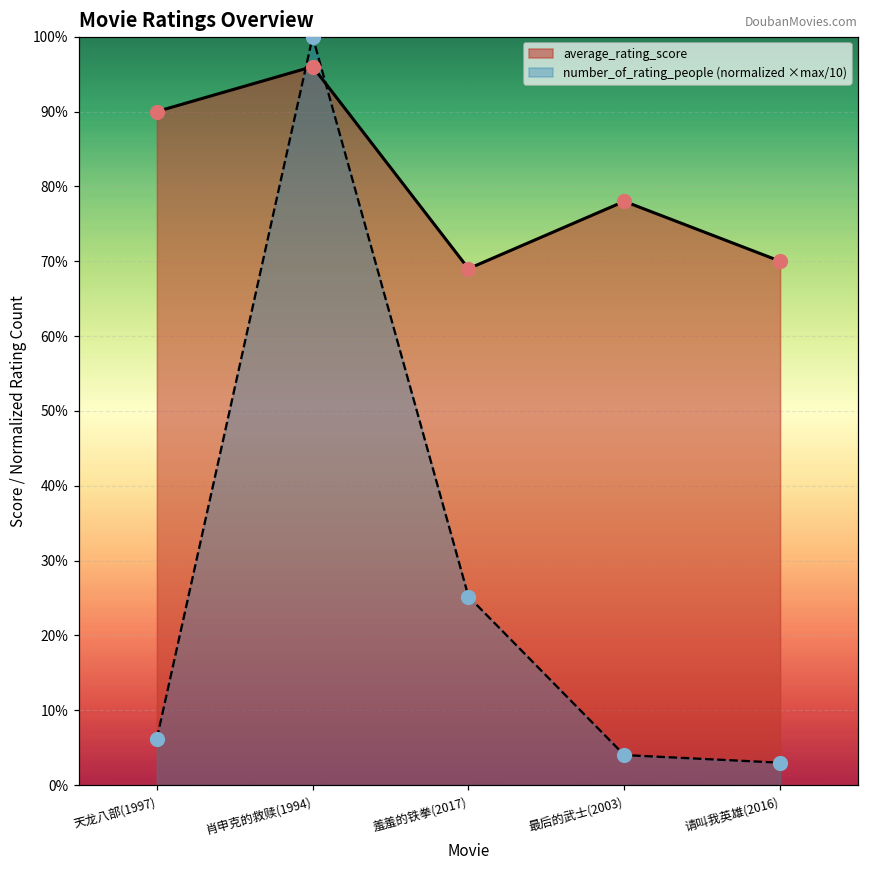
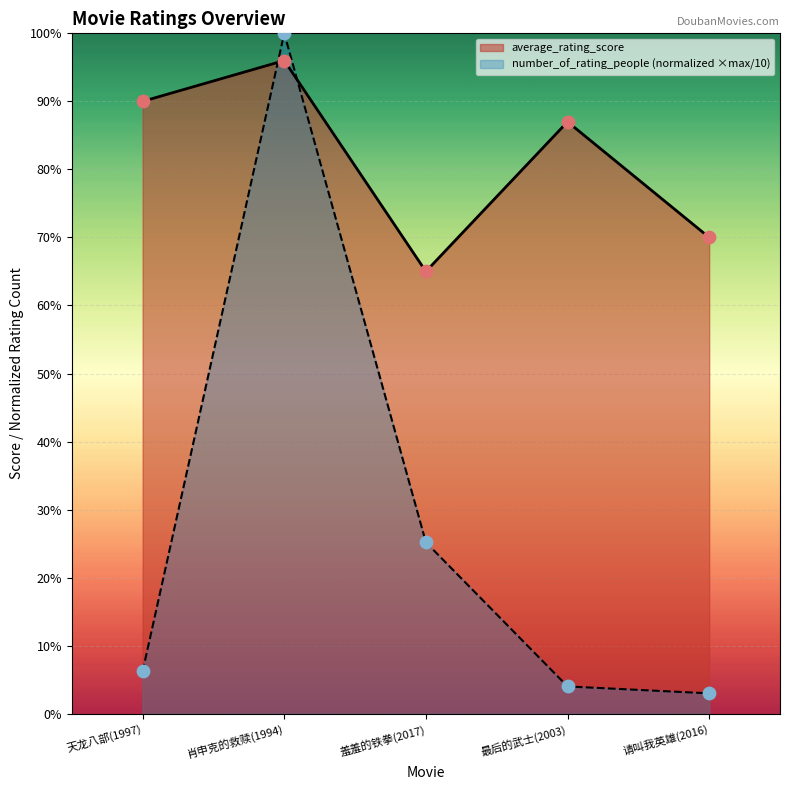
average_rating_score, 羞羞的铁拳(2017): 69% -> 65%
average_rating_score, 最后的武士(2003): 78% -> 87%
